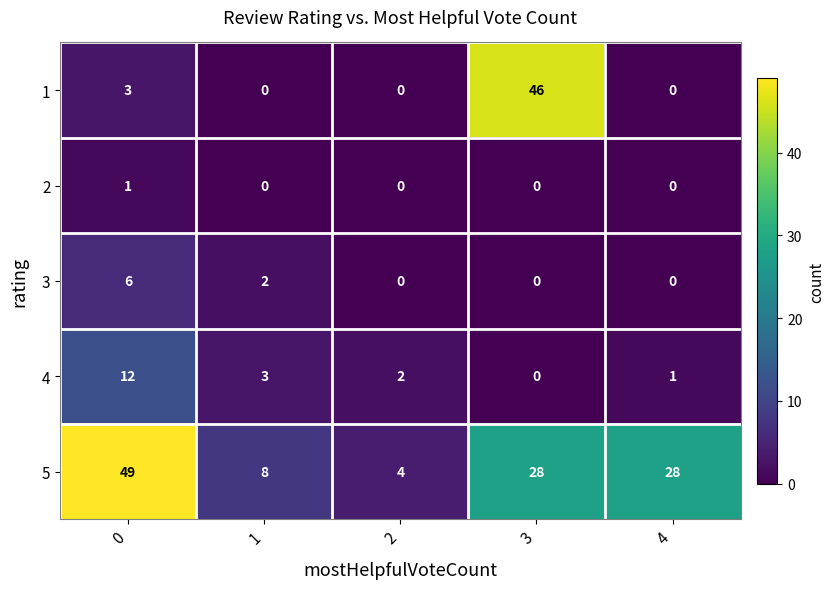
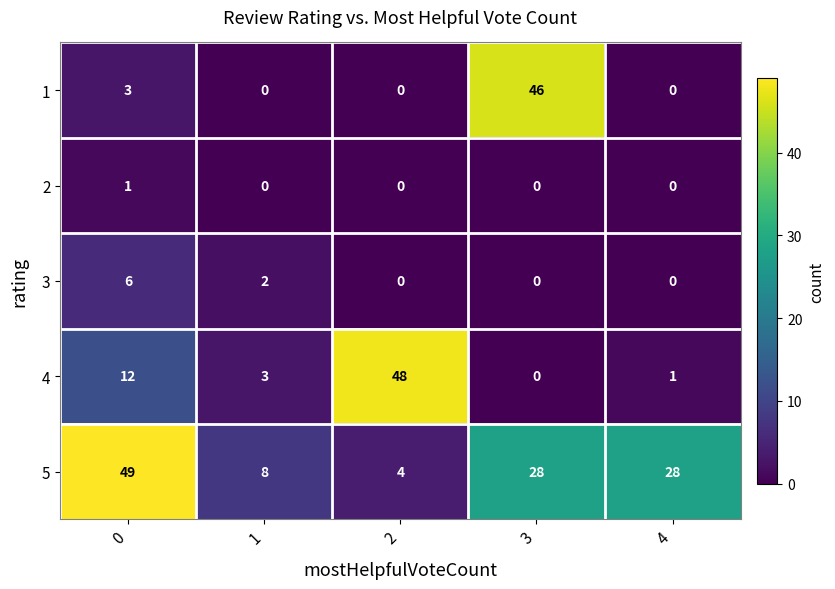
4, 2: 2 -> 48
